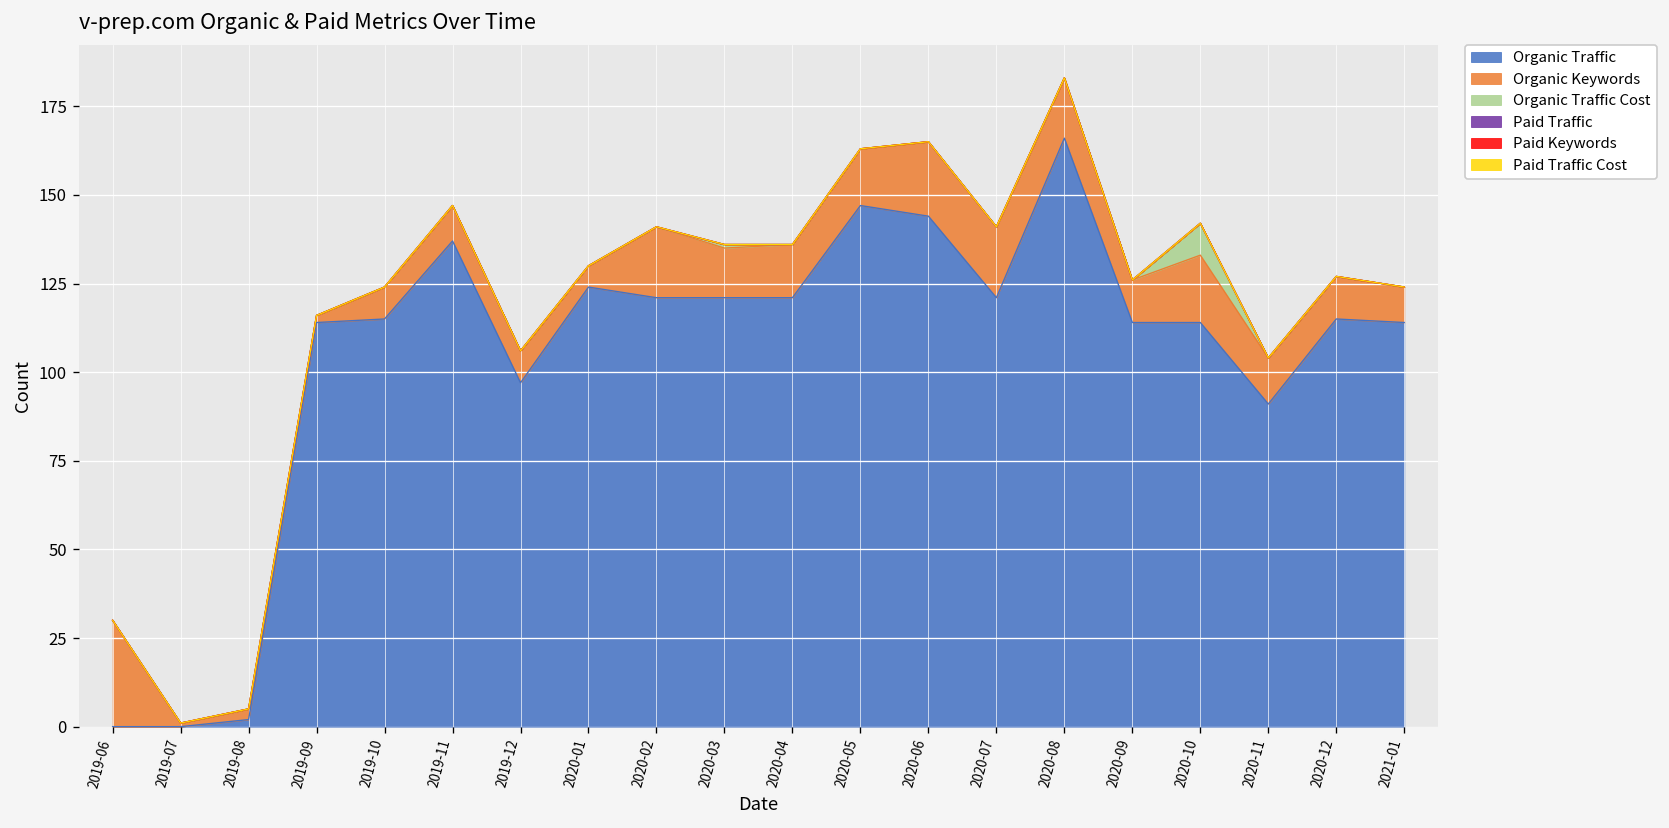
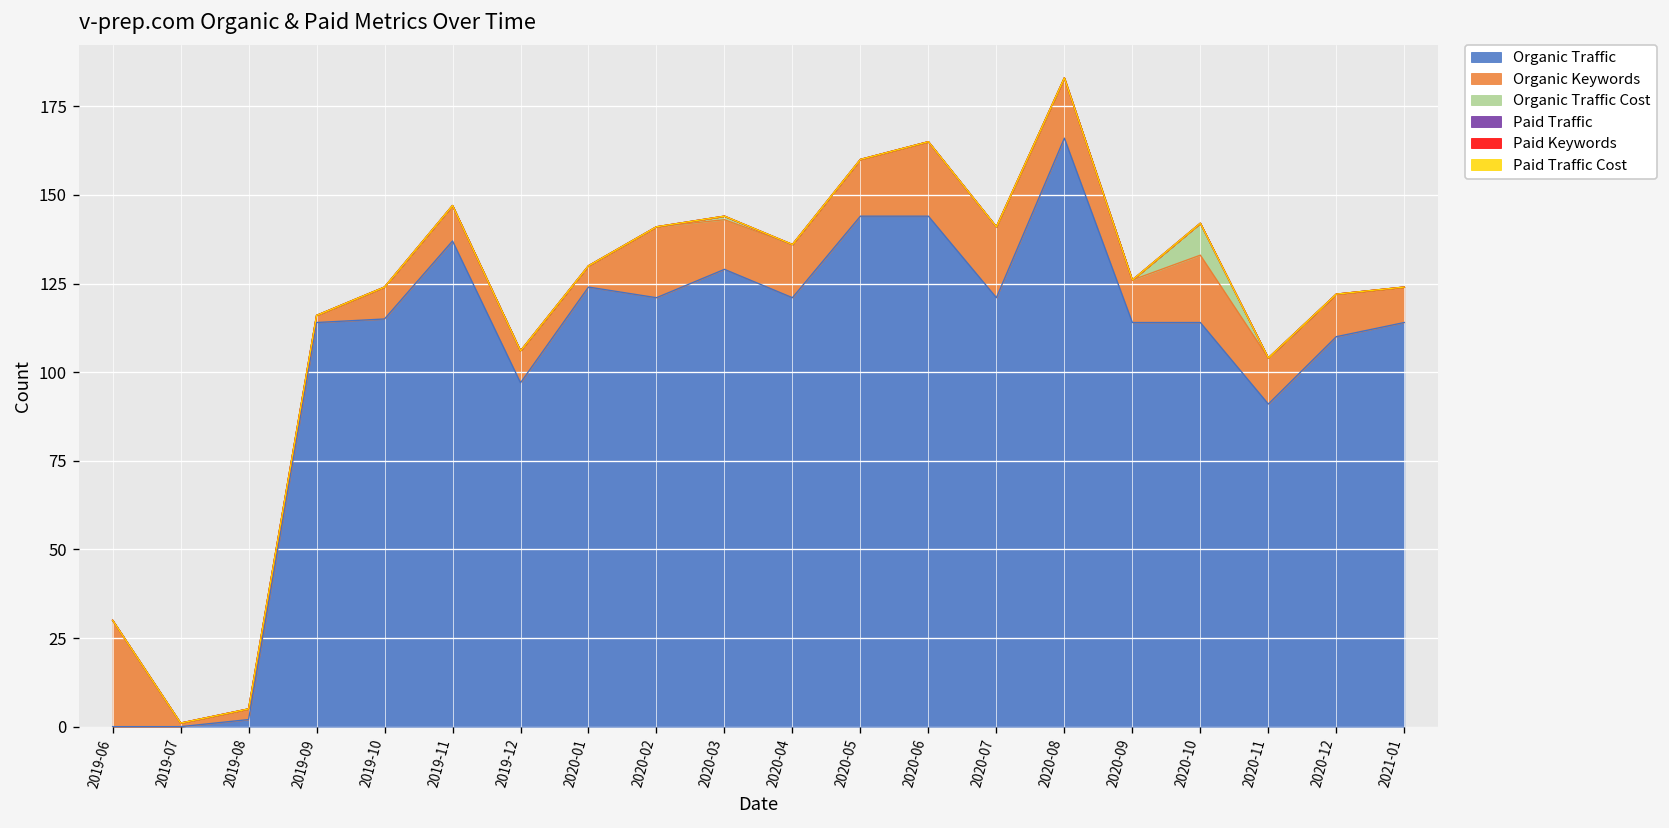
Organic Traffic, 2020-03: 121 -> 129
Organic Traffic, 2020-05: 147 -> 144
Organic Traffic, 2020-12: 115 -> 110
